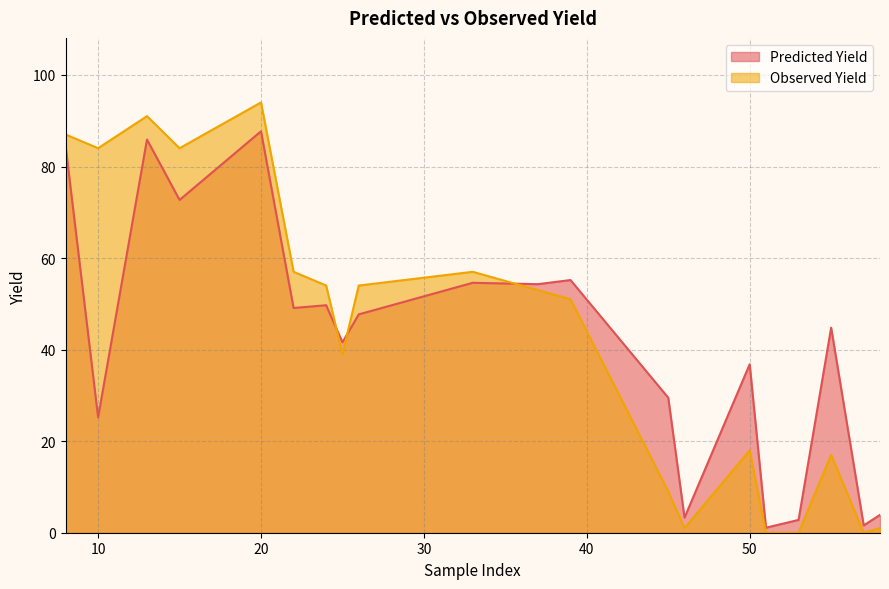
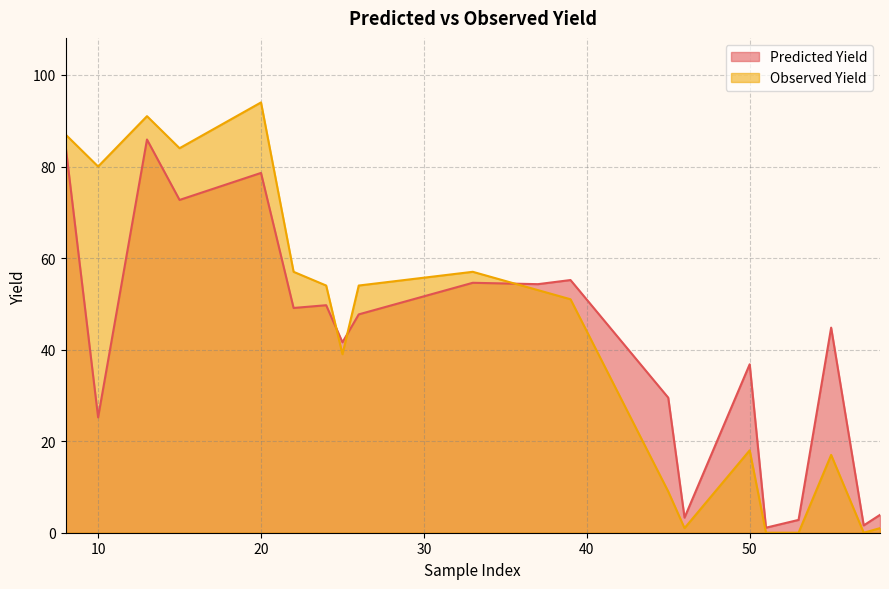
Observed Yield, 10: 84 -> 80
Predicted Yield, 20: 88 -> 79
